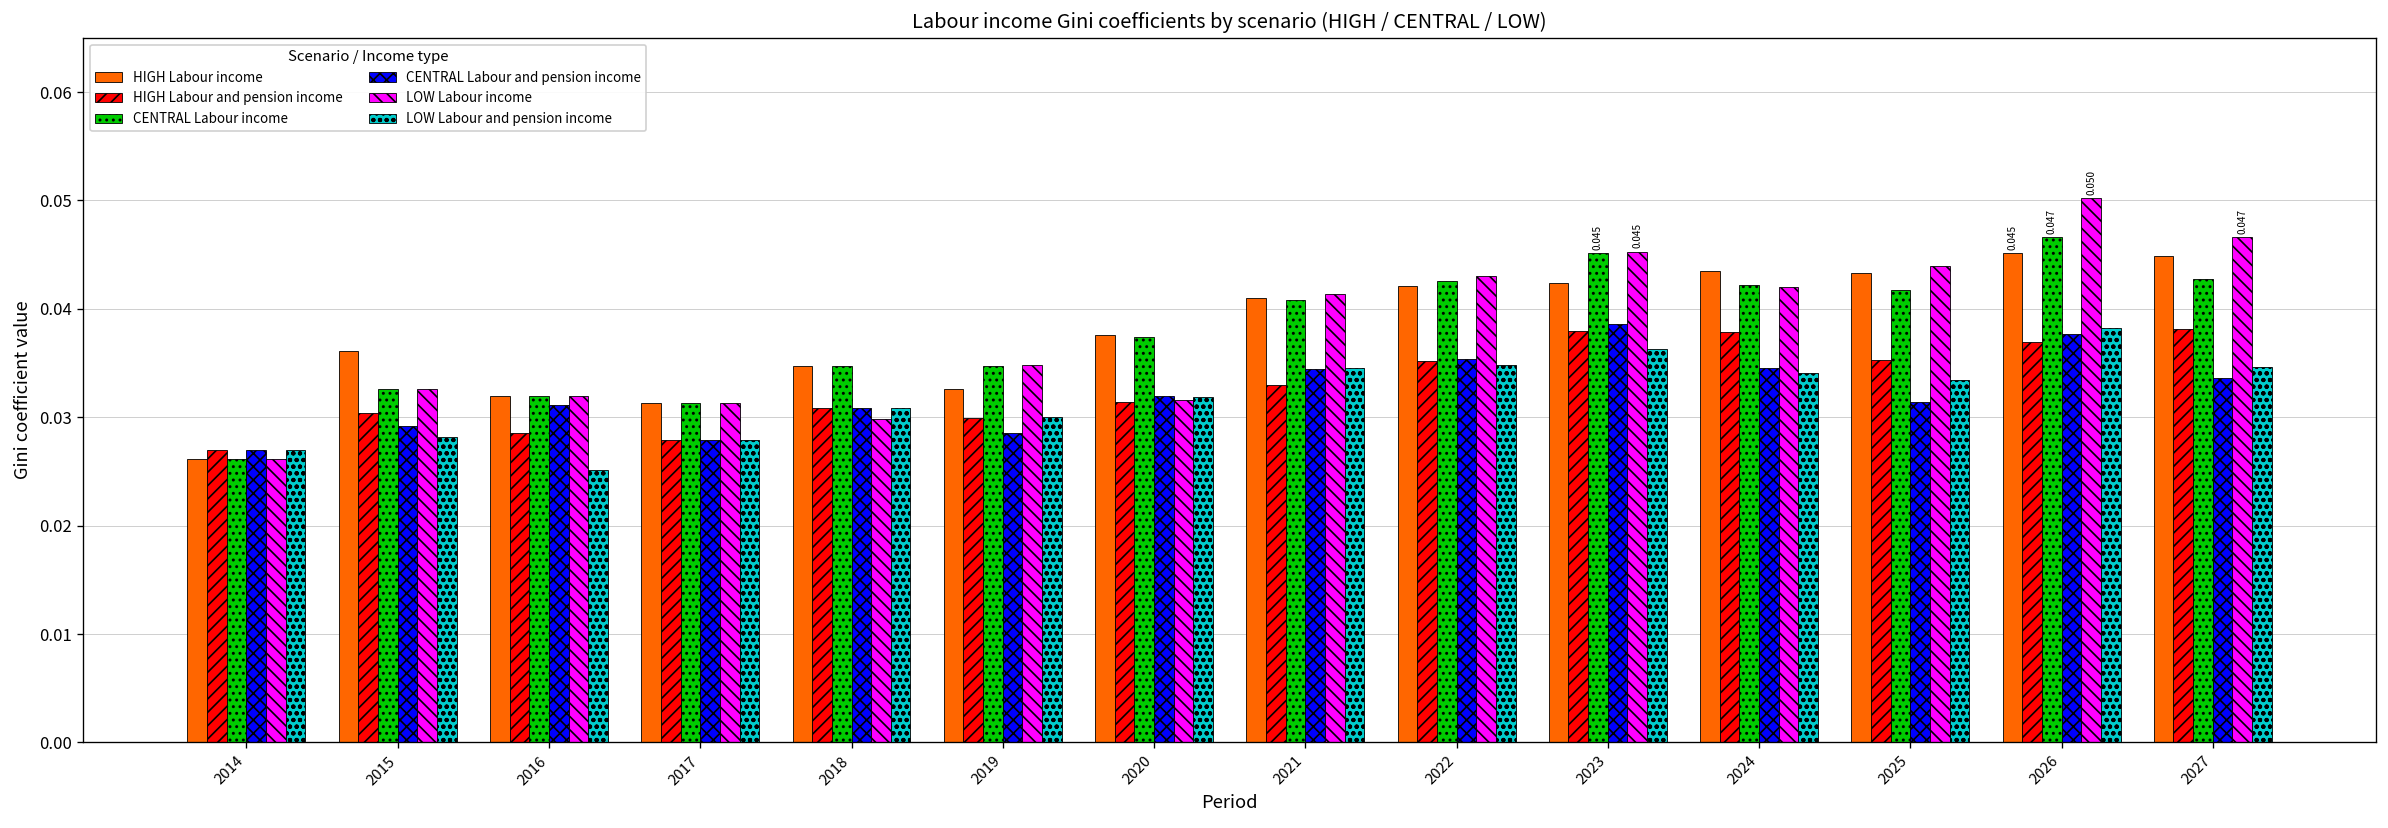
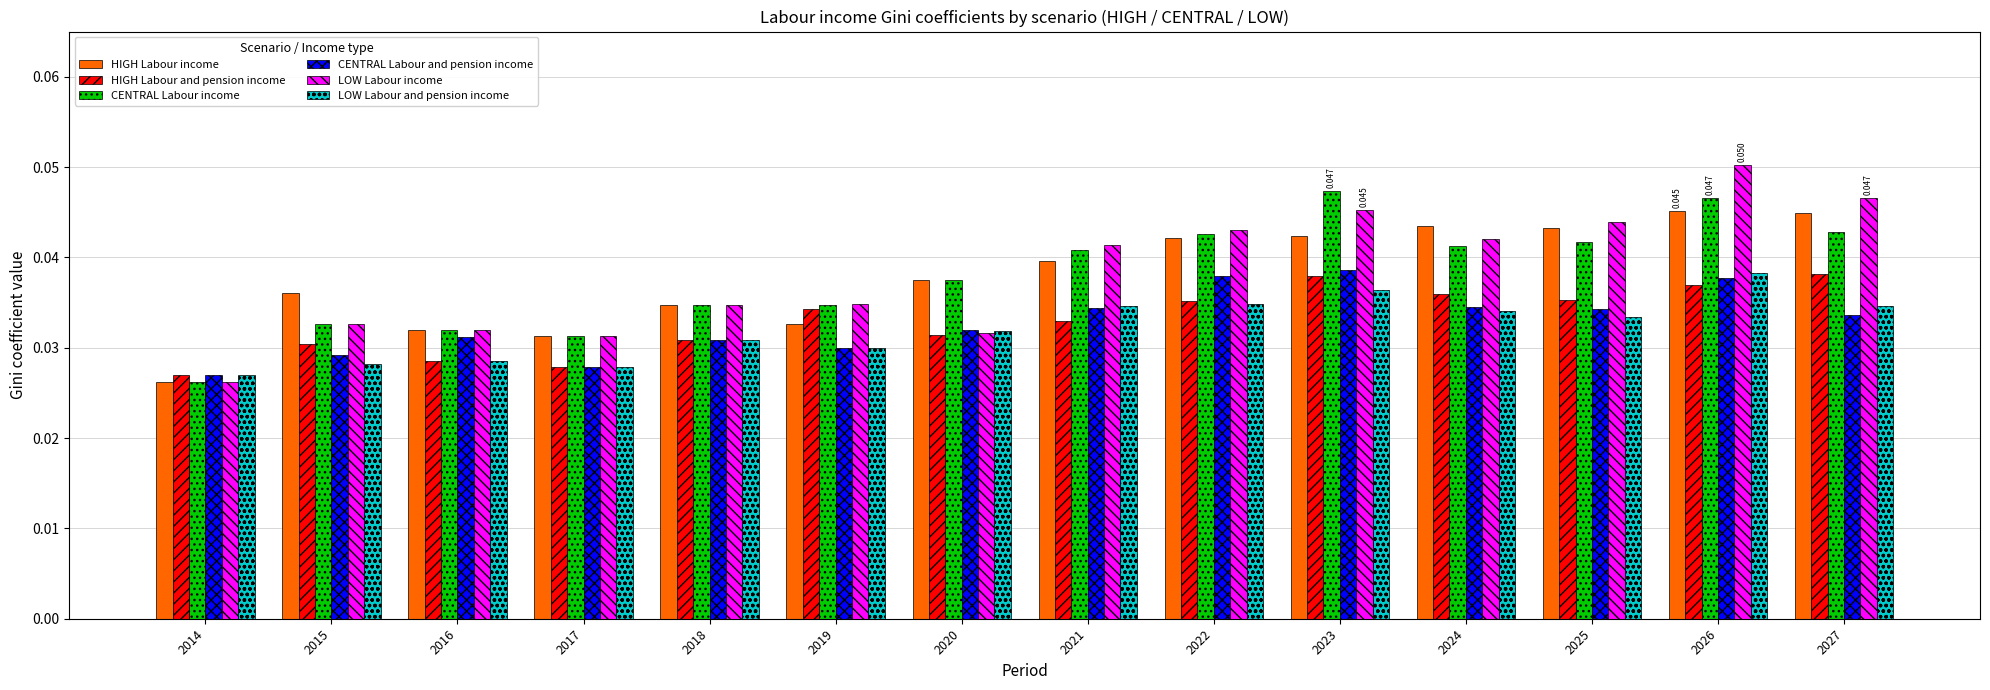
LOW Labour and pension income, 2016: 0.025 -> 0.029
LOW Labour income, 2018: 0.030 -> 0.035
HIGH Labour and pension income, 2019: 0.030 -> 0.034
CENTRAL Labour and pension income, 2019: 0.029 -> 0.030
HIGH Labour income, 2021: 0.041 -> 0.040
CENTRAL Labour and pension income, 2022: 0.035 -> 0.038
CENTRAL Labour income, 2023: 0.045 -> 0.047
HIGH Labour and pension income, 2024: 0.038 -> 0.036
CENTRAL Labour income, 2024: 0.042 -> 0.041
CENTRAL Labour and pension income, 2025: 0.031 -> 0.034
